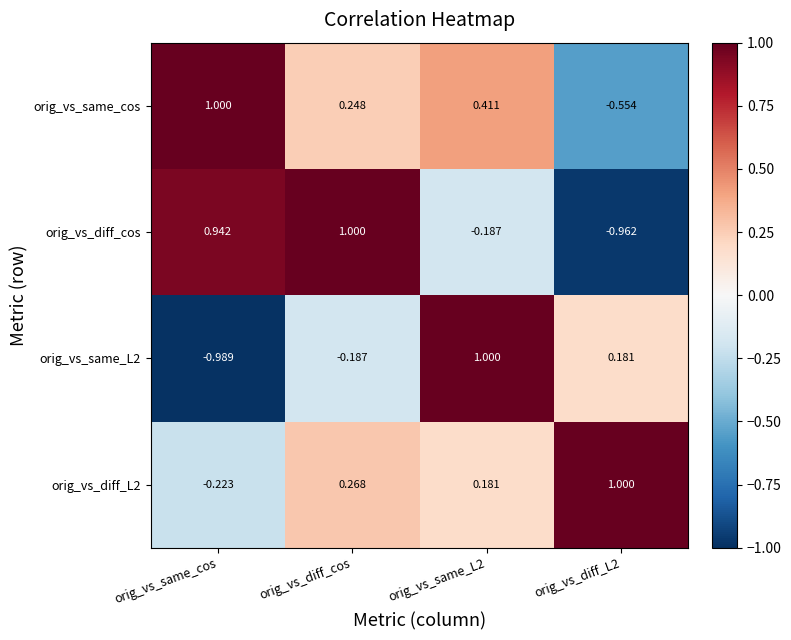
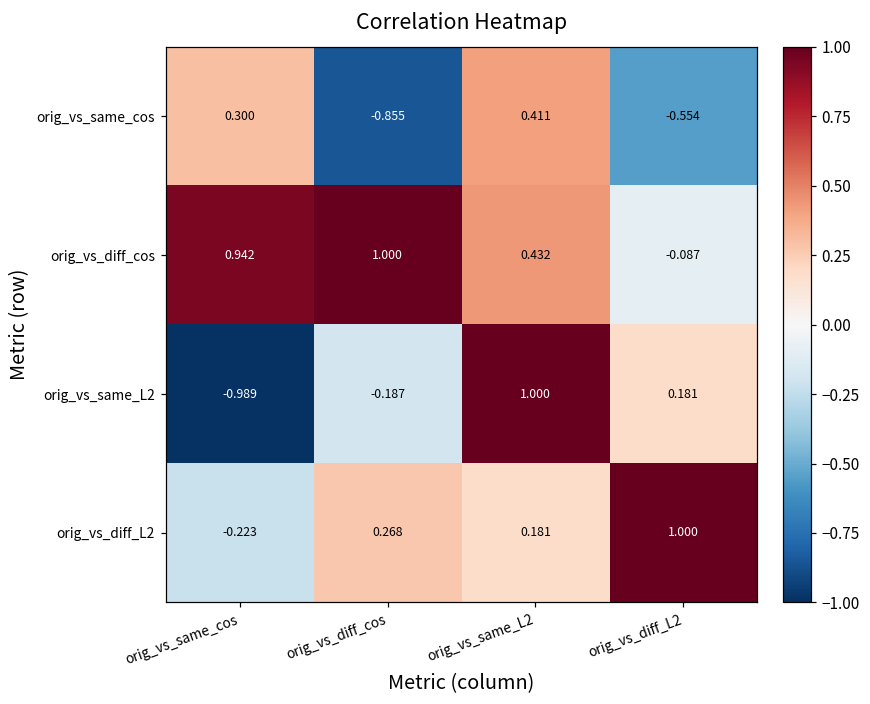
orig_vs_same_cos, orig_vs_same_cos: 1.000 -> 0.300
orig_vs_same_cos, orig_vs_diff_cos: 0.248 -> -0.855
orig_vs_diff_cos, orig_vs_same_L2: -0.187 -> 0.432
orig_vs_diff_cos, orig_vs_diff_L2: -0.962 -> -0.087
